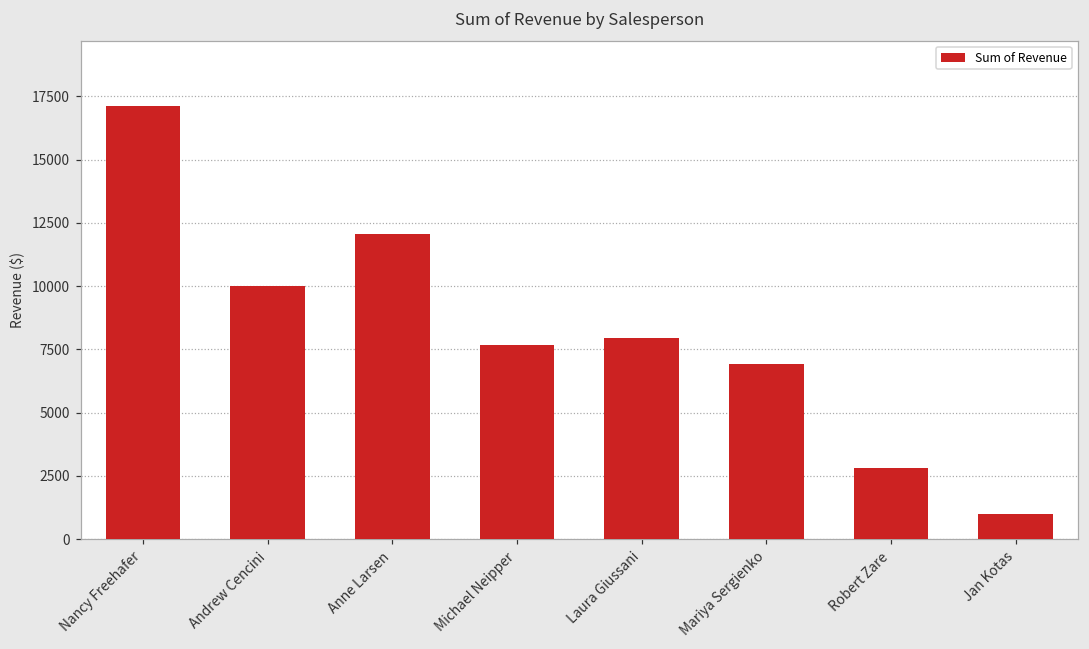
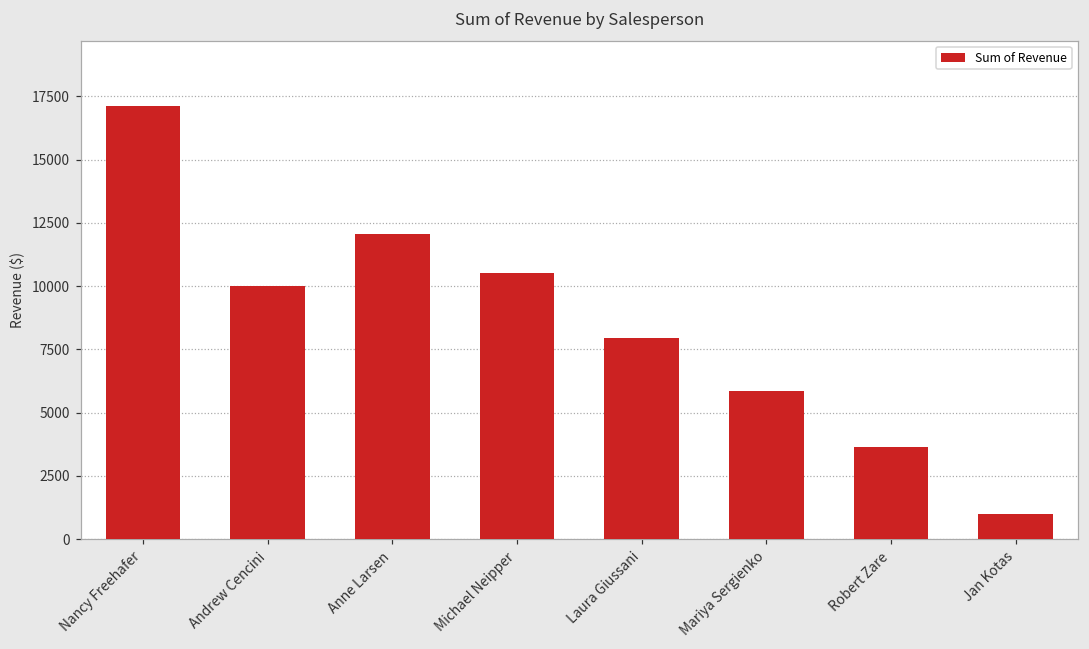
Michael Neipper: 7700 -> 10500
Mariya Sergienko: 6900 -> 5900
Robert Zare: 2800 -> 3600
